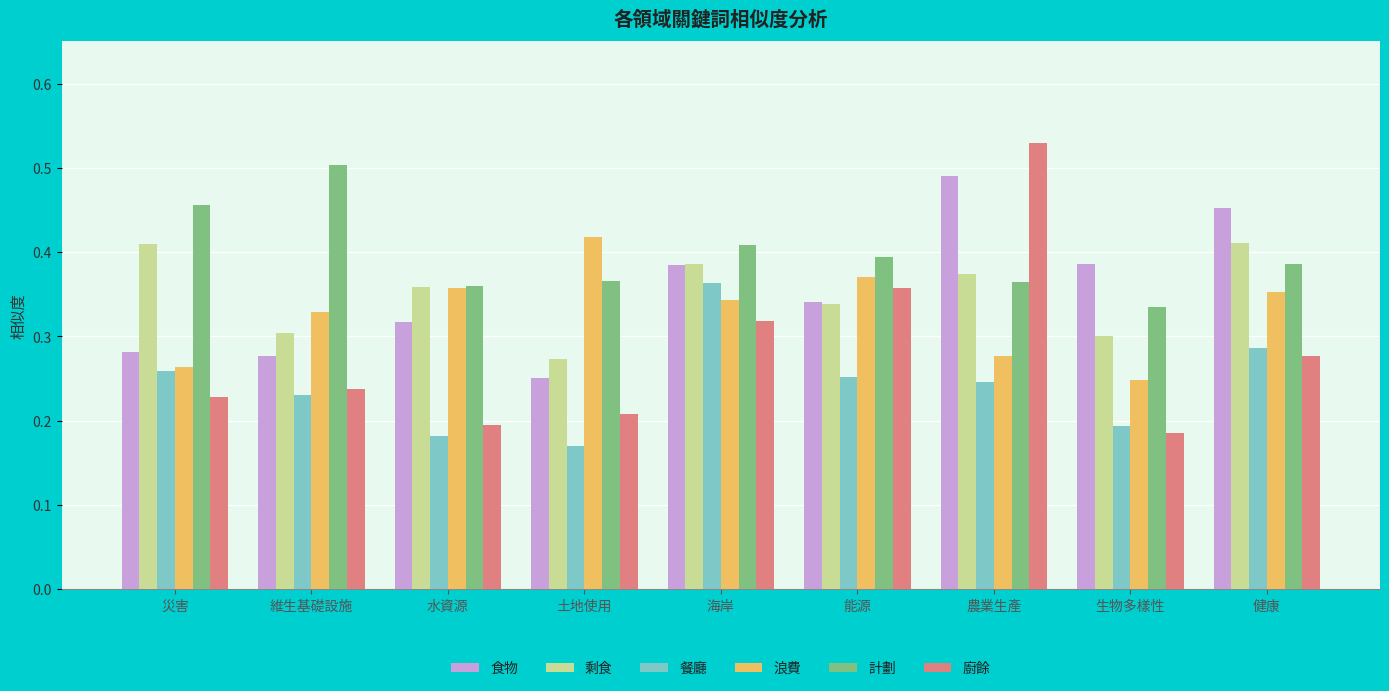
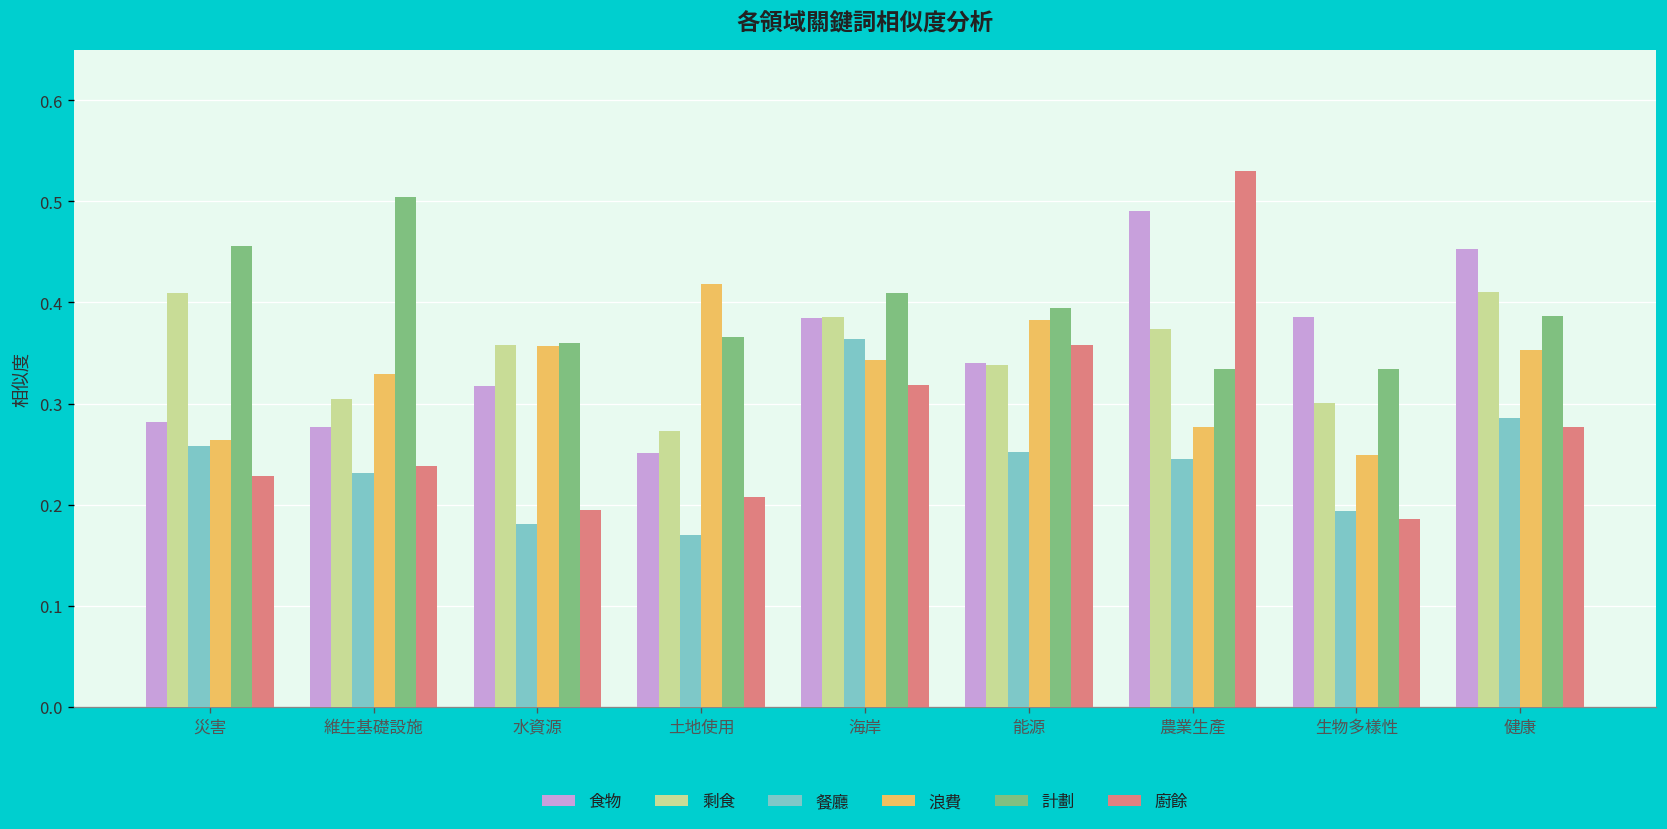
浪費, 能源: 0.37 -> 0.38
計劃, 農業生產: 0.36 -> 0.33
